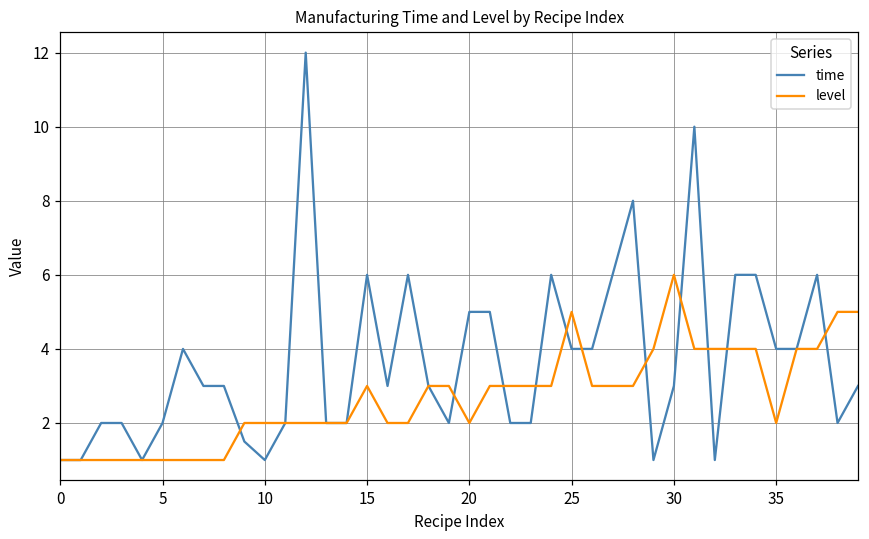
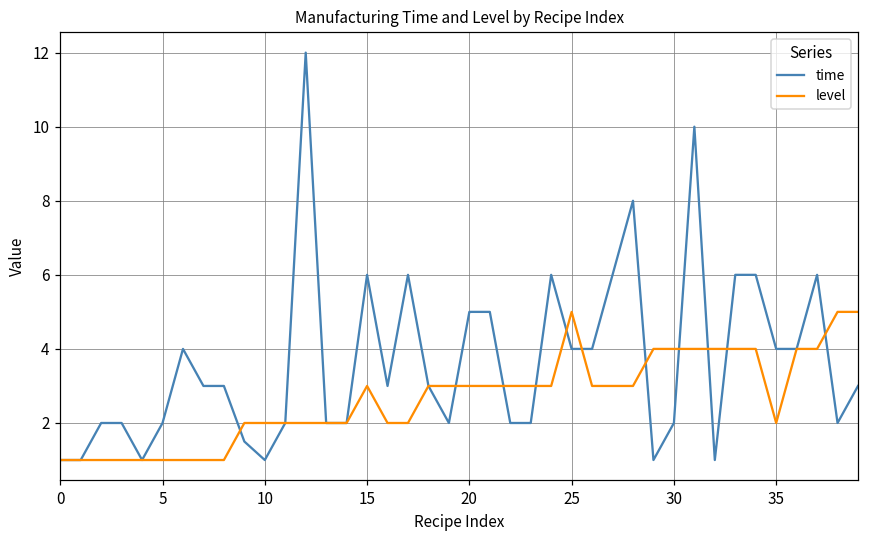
level, 20: 2 -> 3
time, 30: 3 -> 2
level, 30: 6 -> 4
